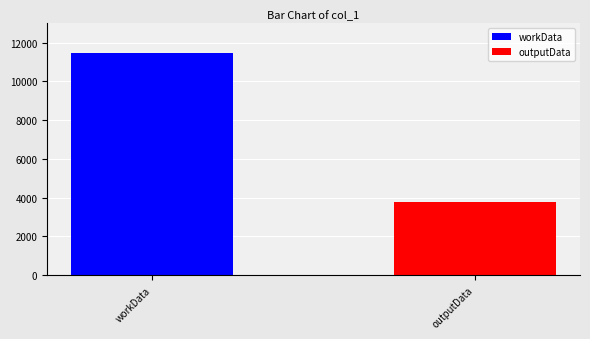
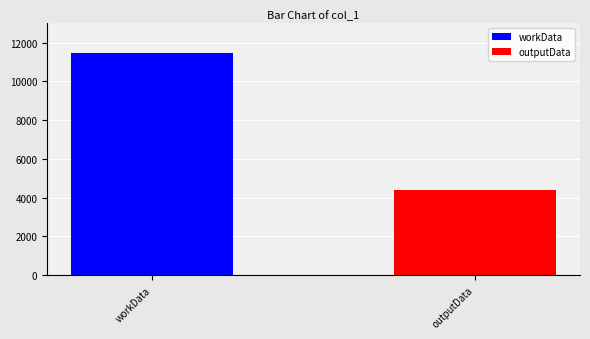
outputData: 3800 -> 4400
